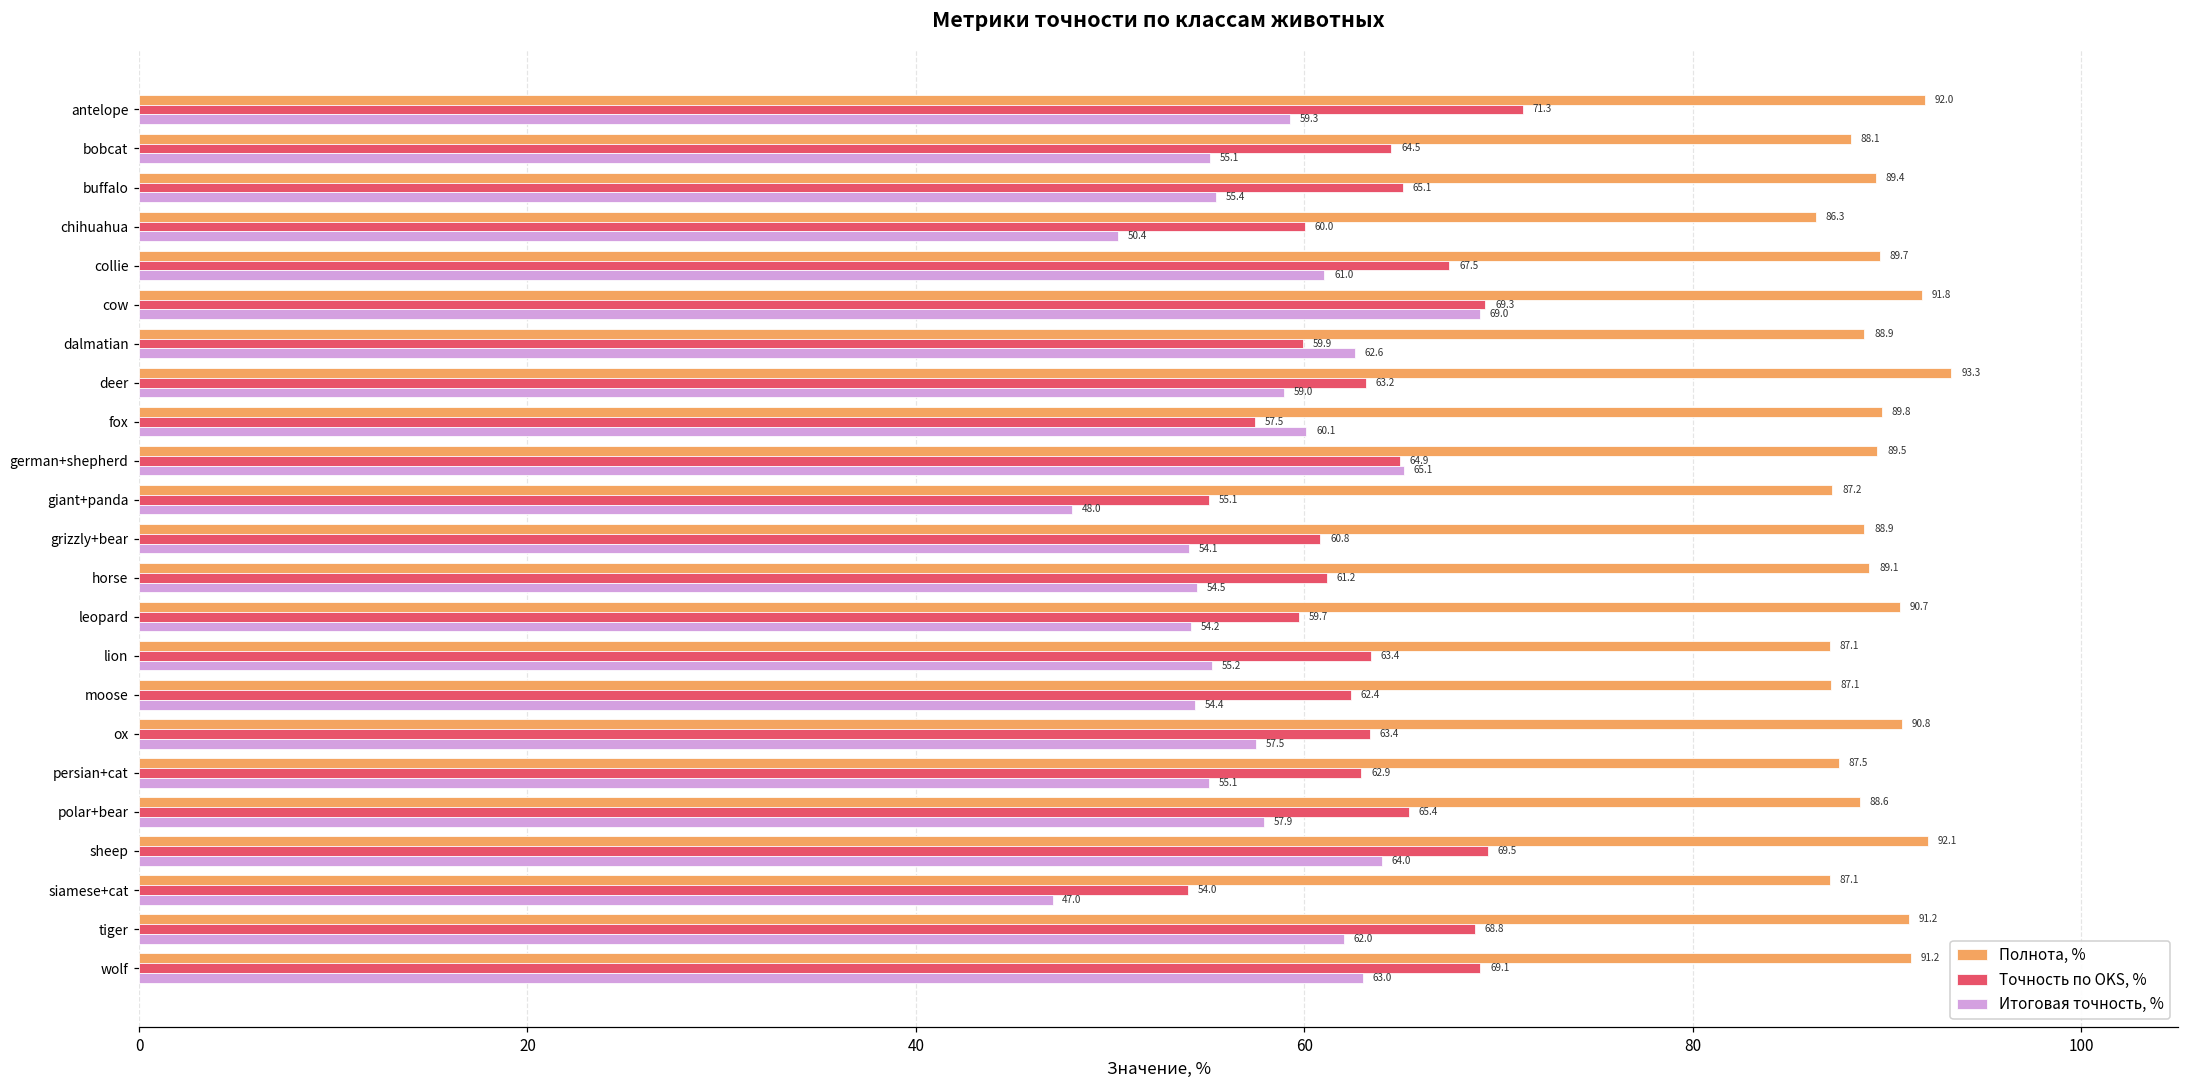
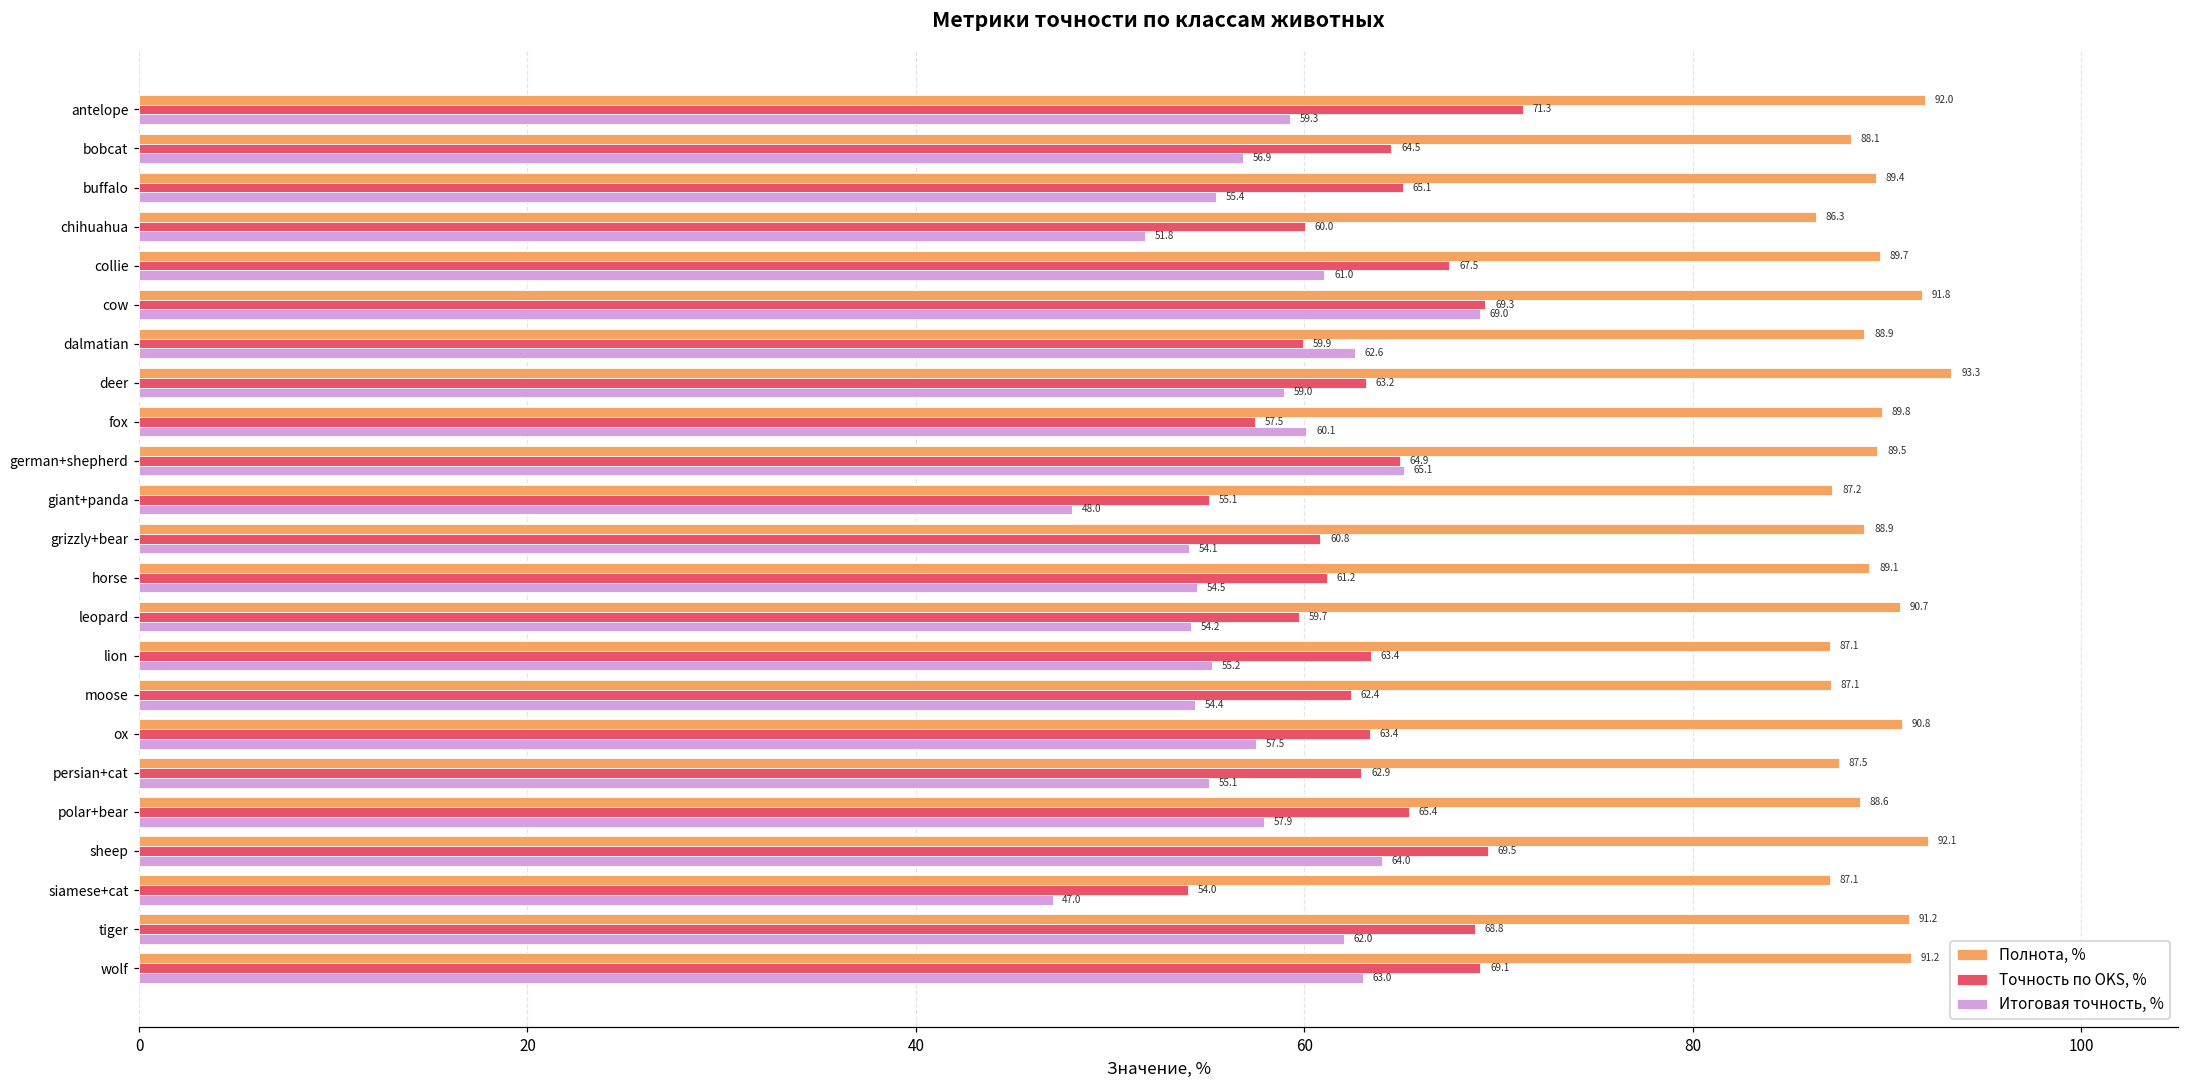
Итоговая точность, %, bobcat: 55.1 -> 56.9
Итоговая точность, %, chihuahua: 50.4 -> 51.8
